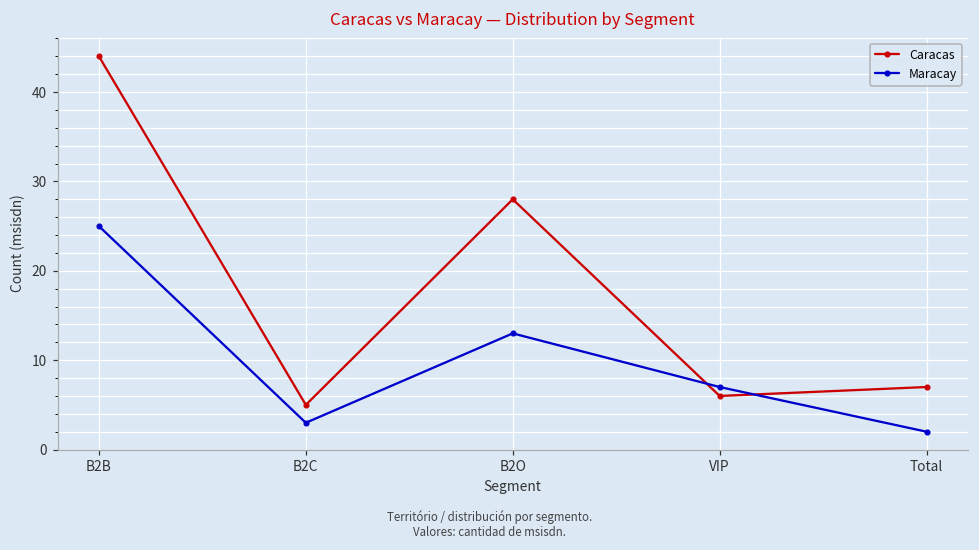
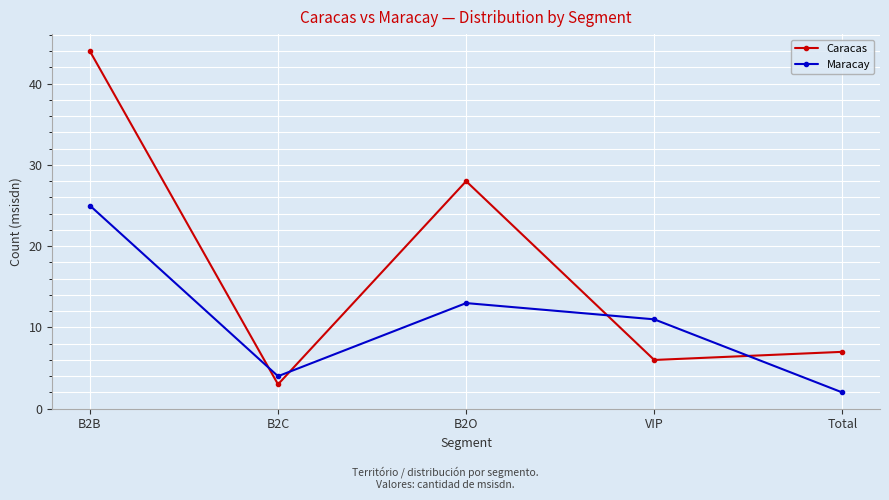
Caracas, B2C: 5 -> 3
Maracay, B2C: 3 -> 4
Maracay, VIP: 7 -> 11
